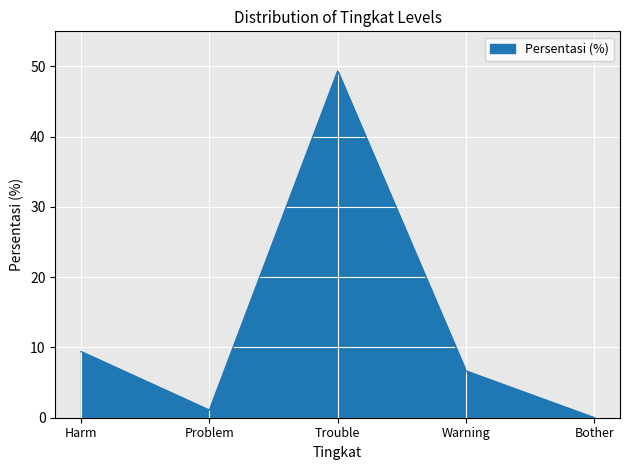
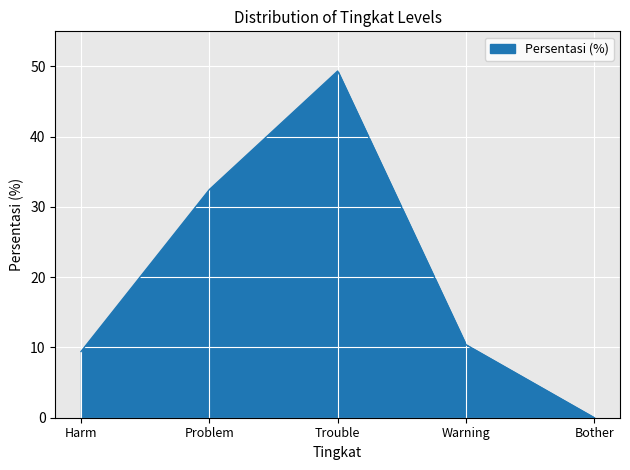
Problem: 1 -> 32
Warning: 7 -> 10
